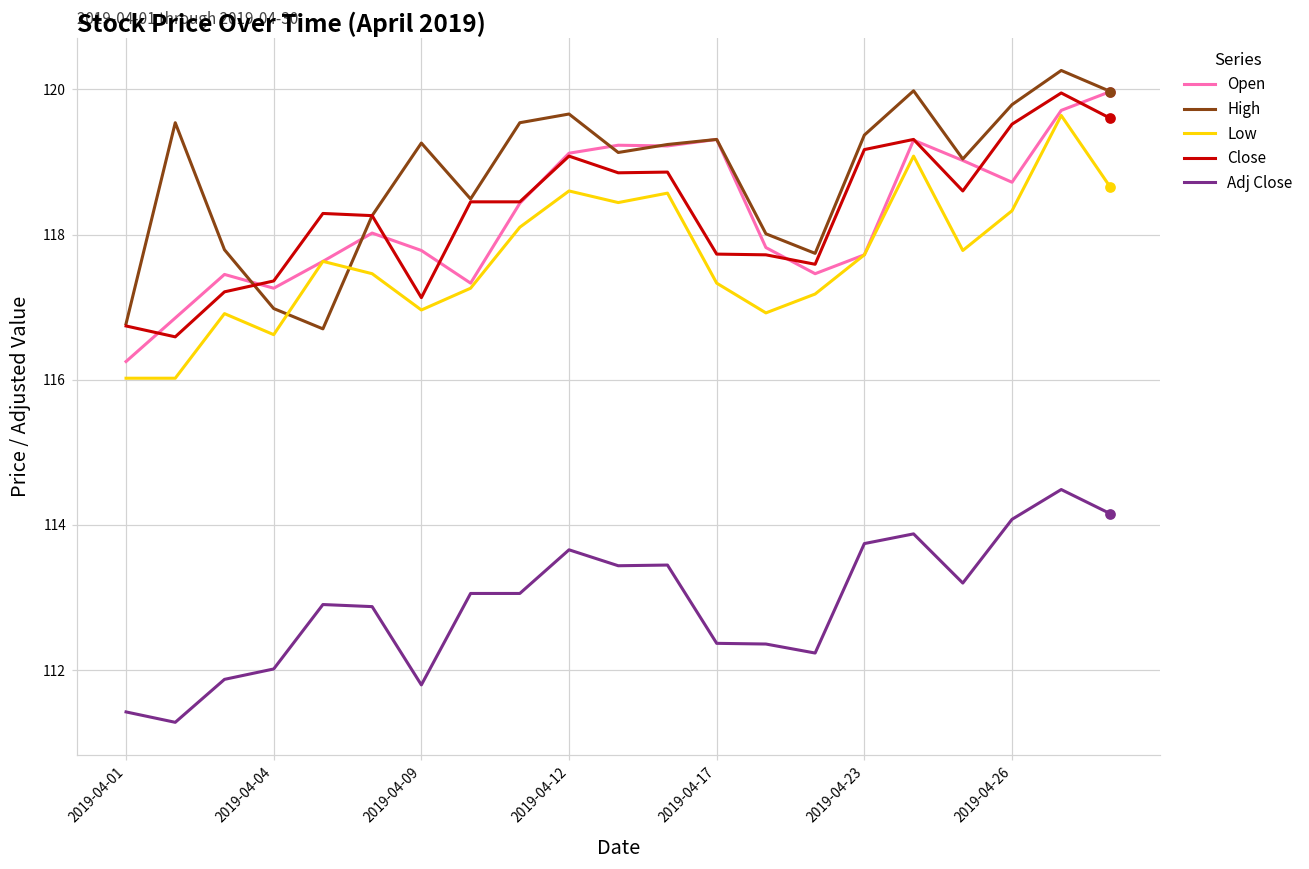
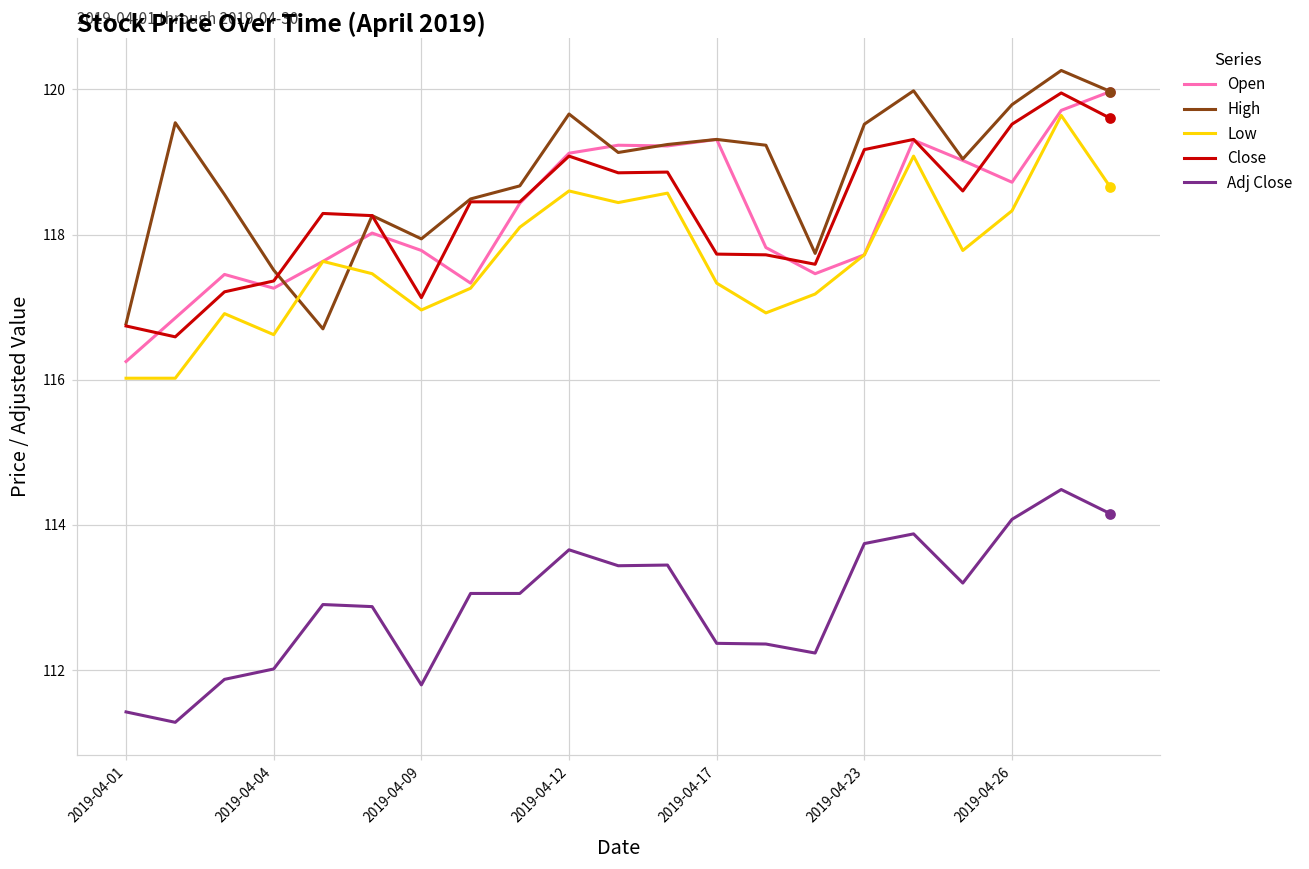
High, 2019-04-03: 117.8 -> 118.6
High, 2019-04-04: 117.0 -> 117.5
High, 2019-04-09: 119.3 -> 117.9
High, 2019-04-11: 119.5 -> 118.7
High, 2019-04-18: 118.0 -> 119.2
High, 2019-04-23: 119.4 -> 119.5
